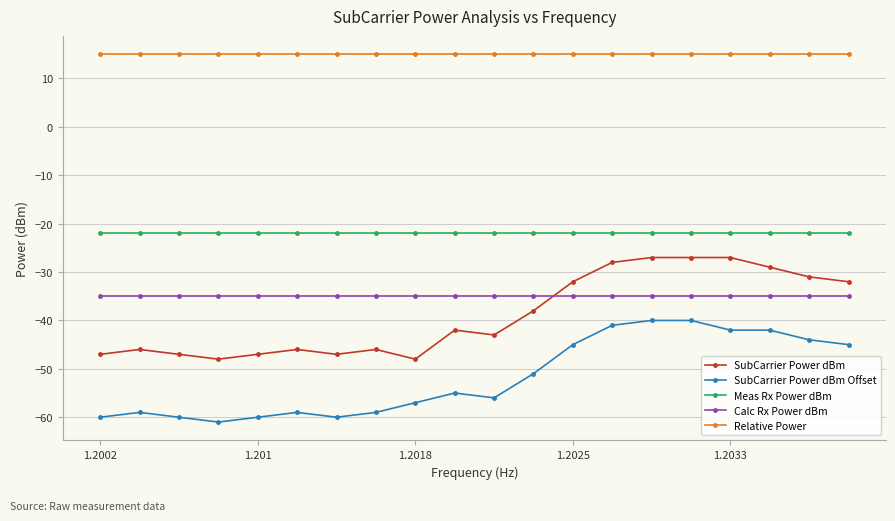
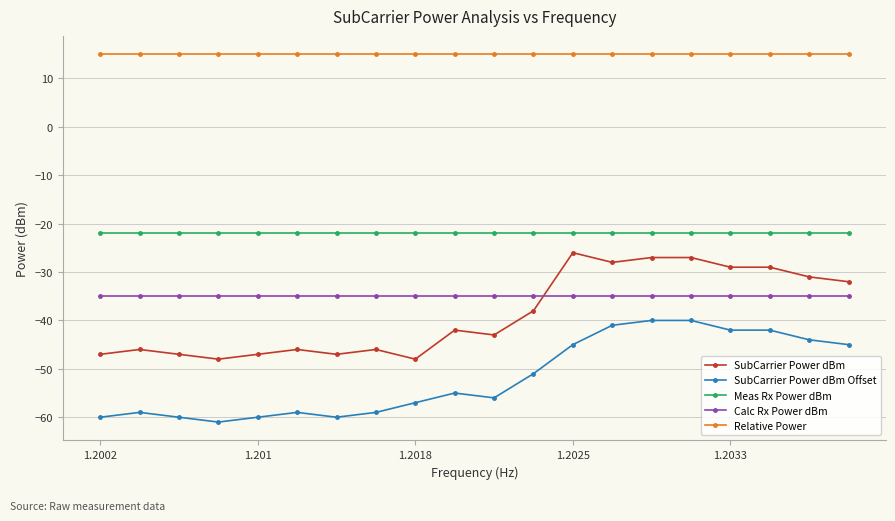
SubCarrier Power dBm, 1.2025: -32 -> -26
SubCarrier Power dBm, 1.2033: -27 -> -29
